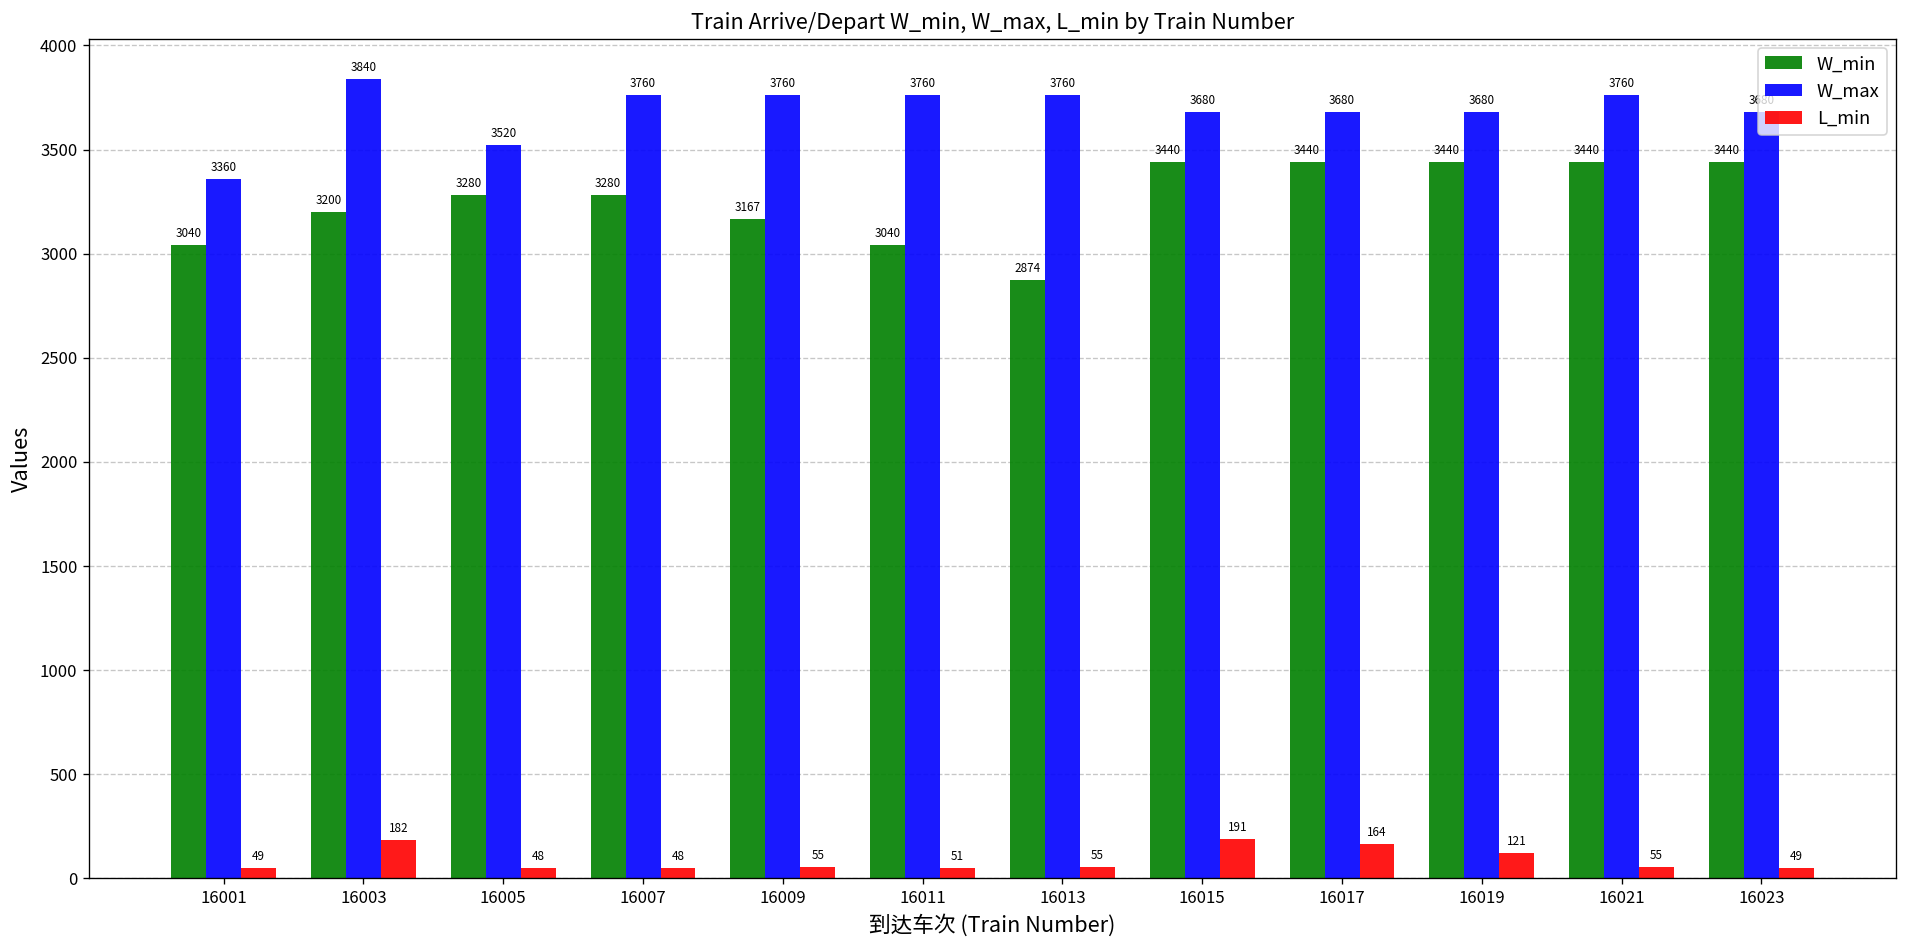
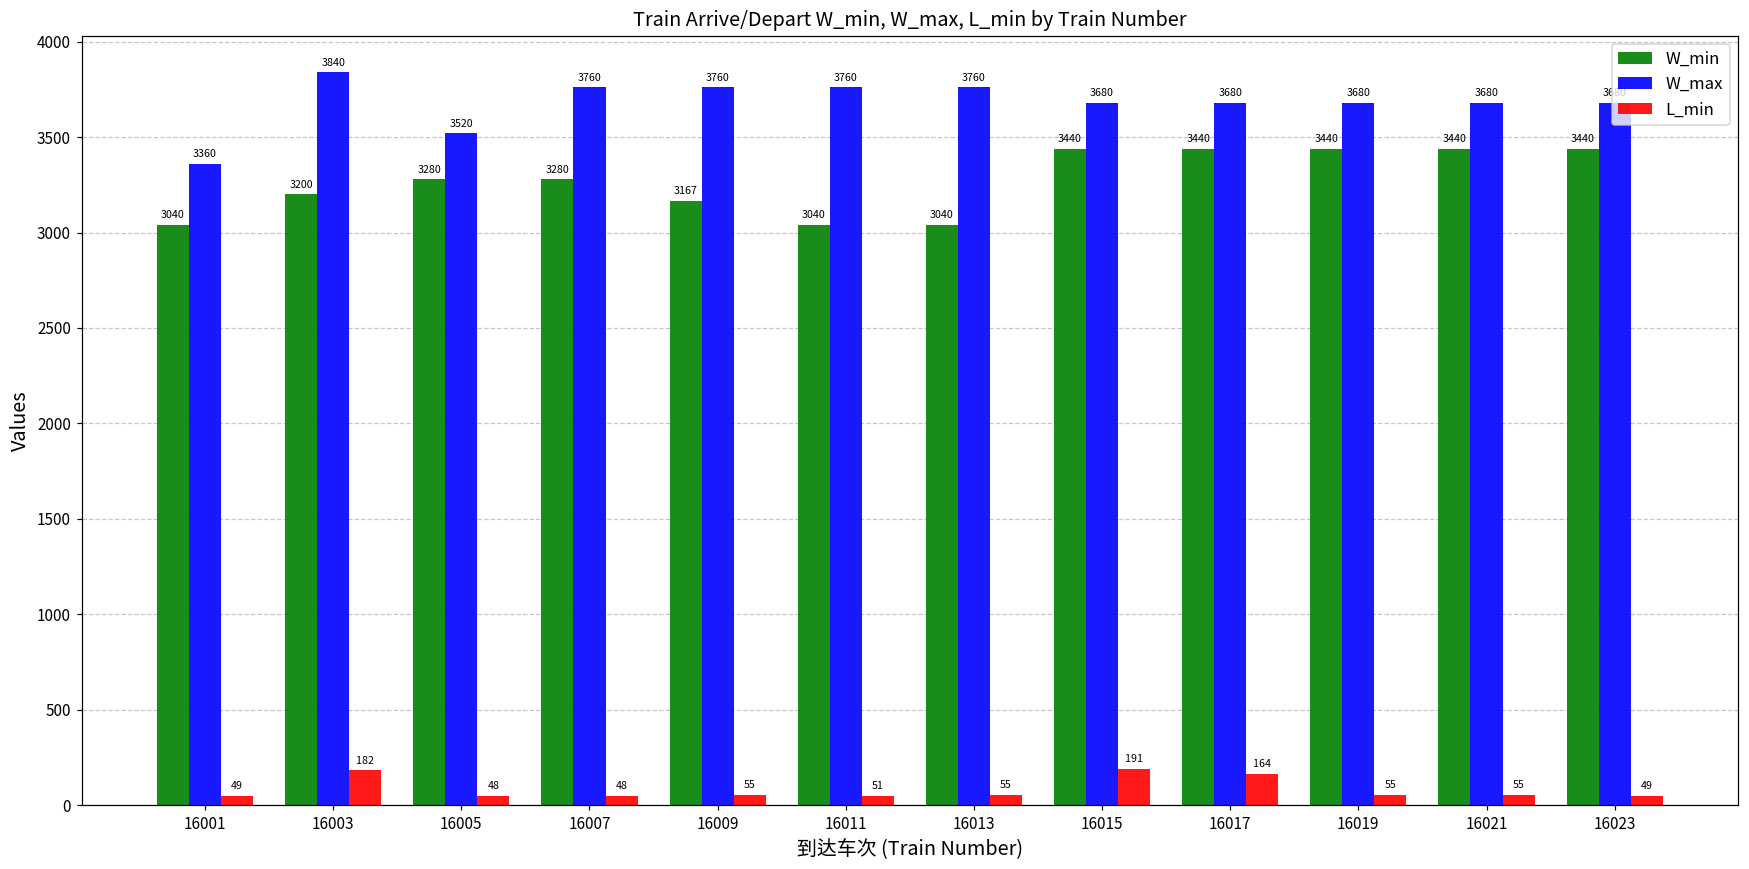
W_min, 16013: 2874 -> 3040
L_min, 16019: 121 -> 55
W_max, 16021: 3760 -> 3680
